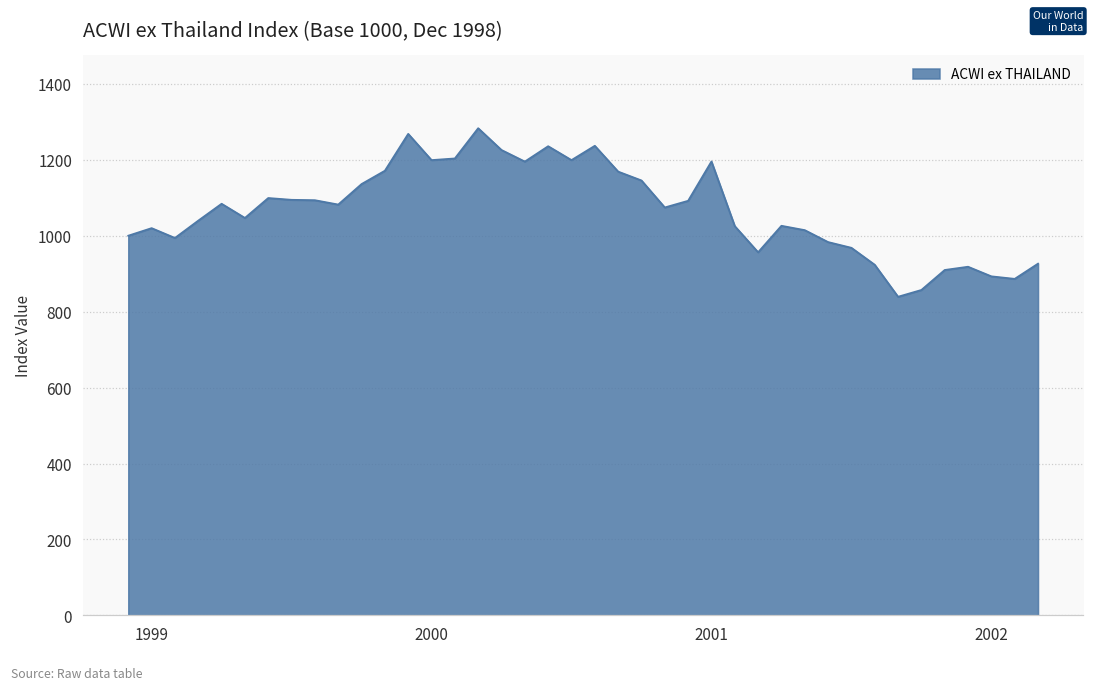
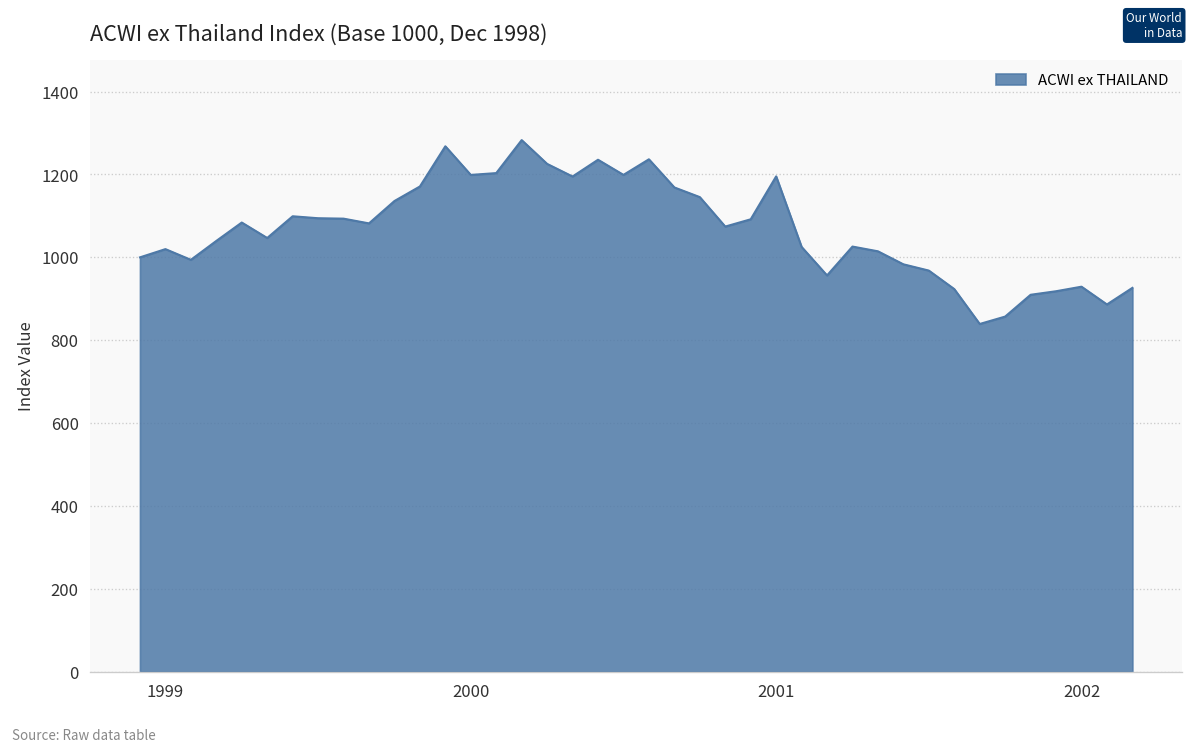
2002: 890 -> 930
